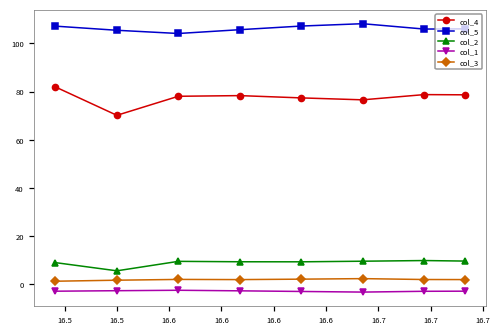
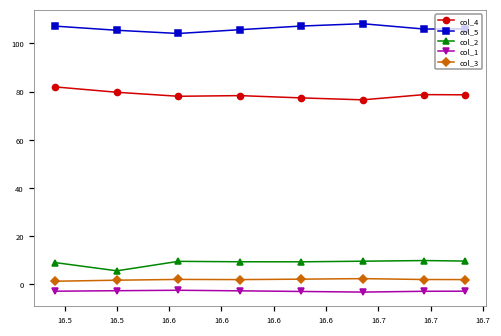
col_4, 16.5: 70 -> 80
